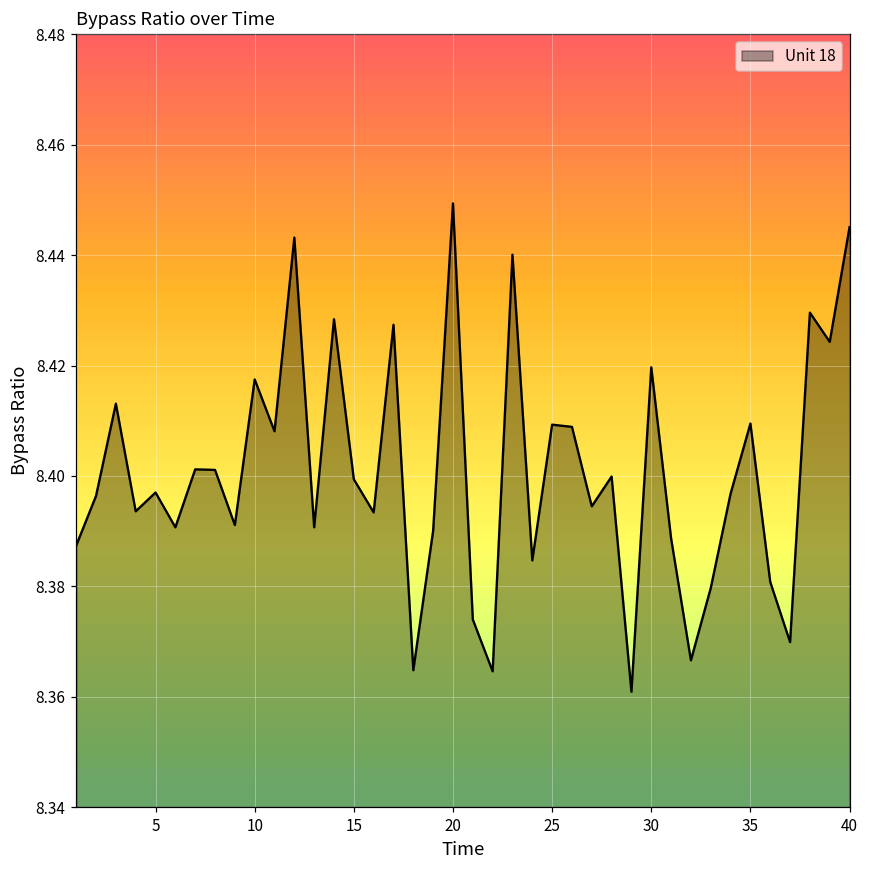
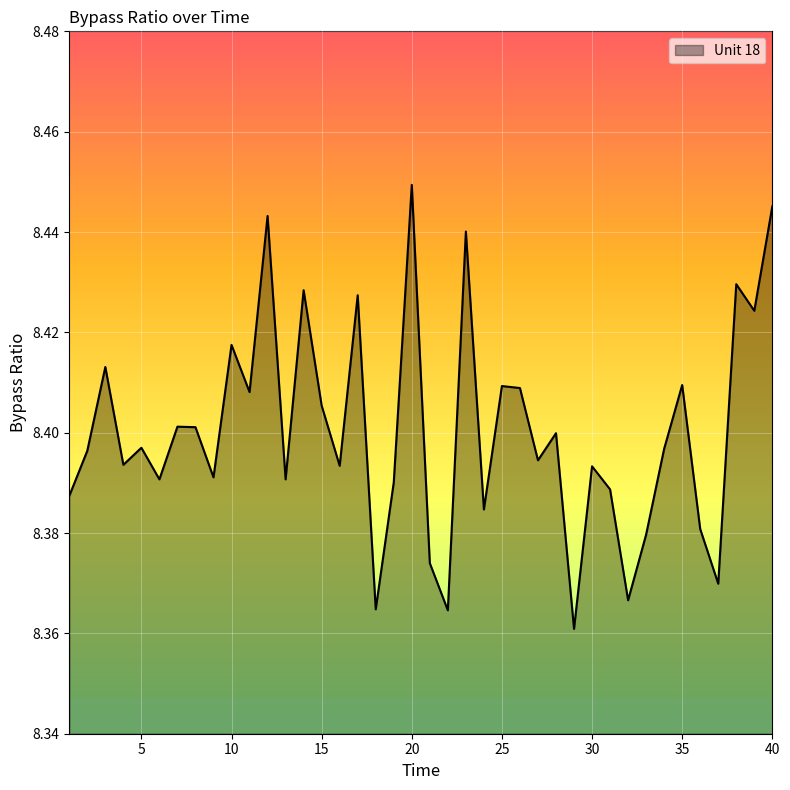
15: 8.399 -> 8.405
30: 8.420 -> 8.393
